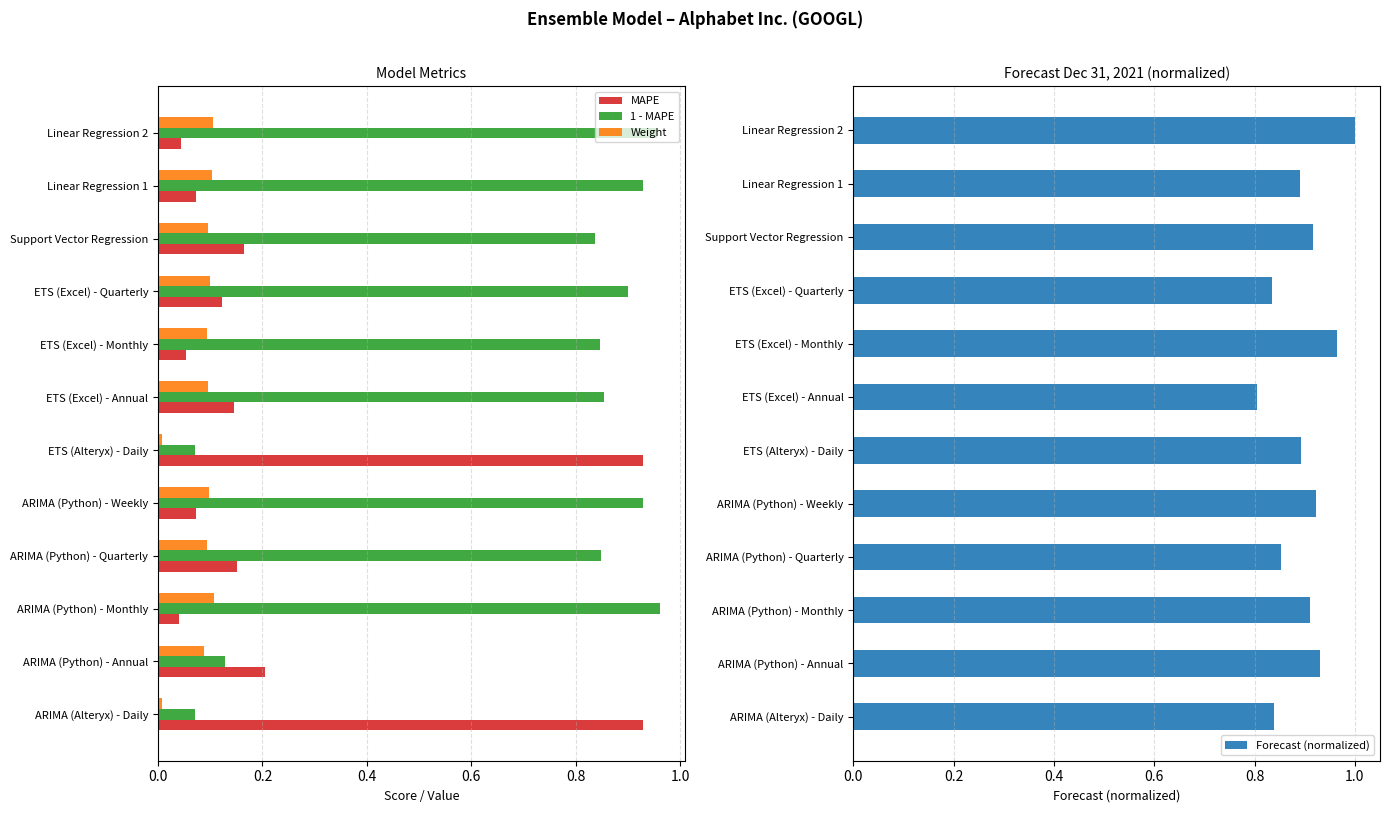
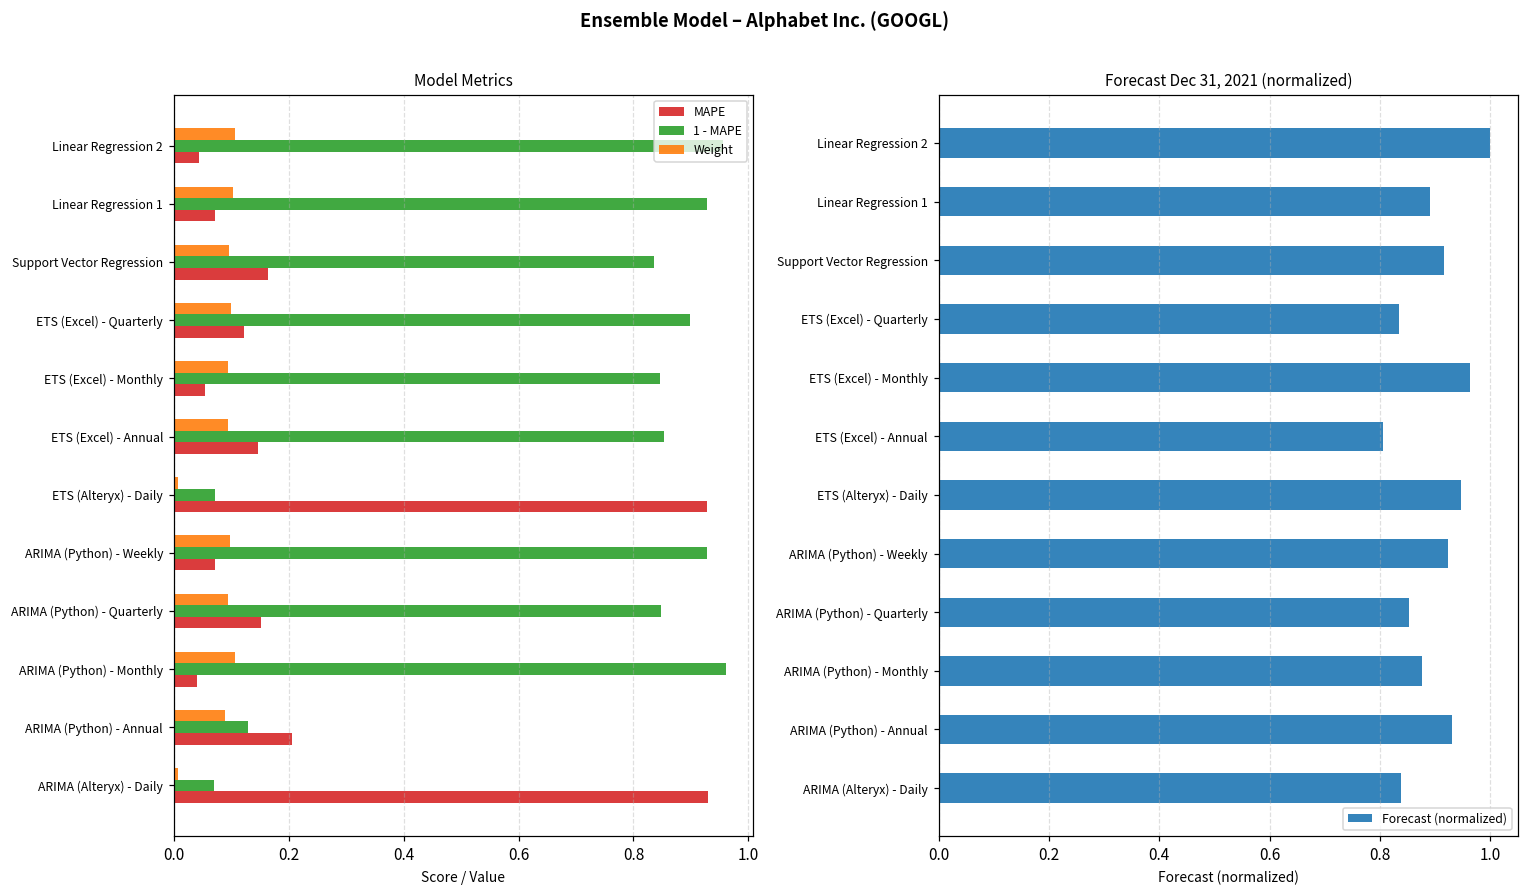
Forecast Dec 31, 2021 (normalized), ETS (Alteryx) - Daily: 0.89 -> 0.95
Forecast Dec 31, 2021 (normalized), ARIMA (Python) - Monthly: 0.91 -> 0.88
